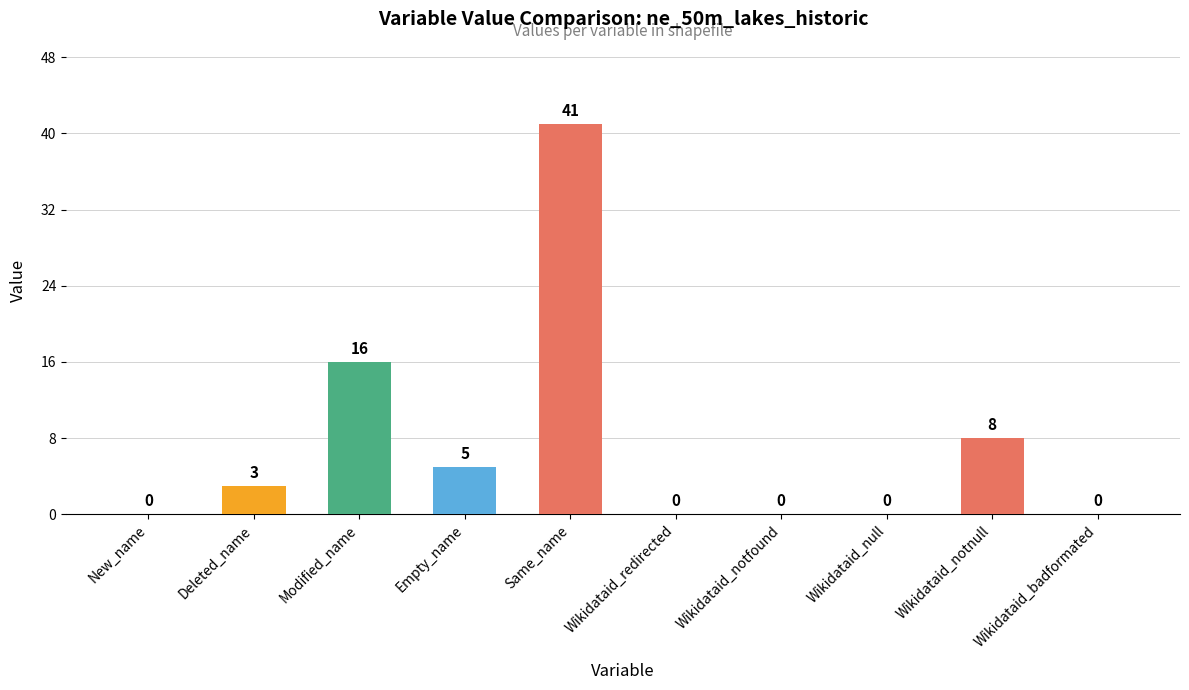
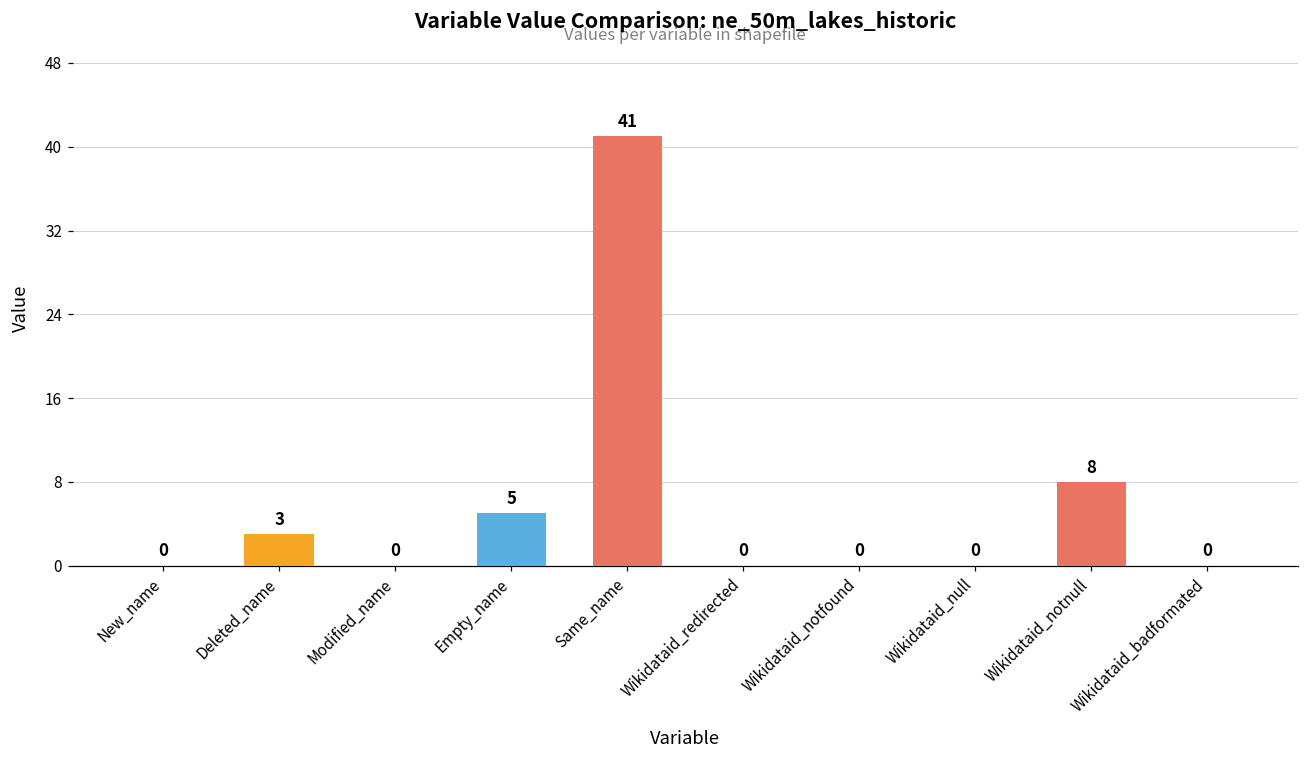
Modified_name: 16 -> 0
